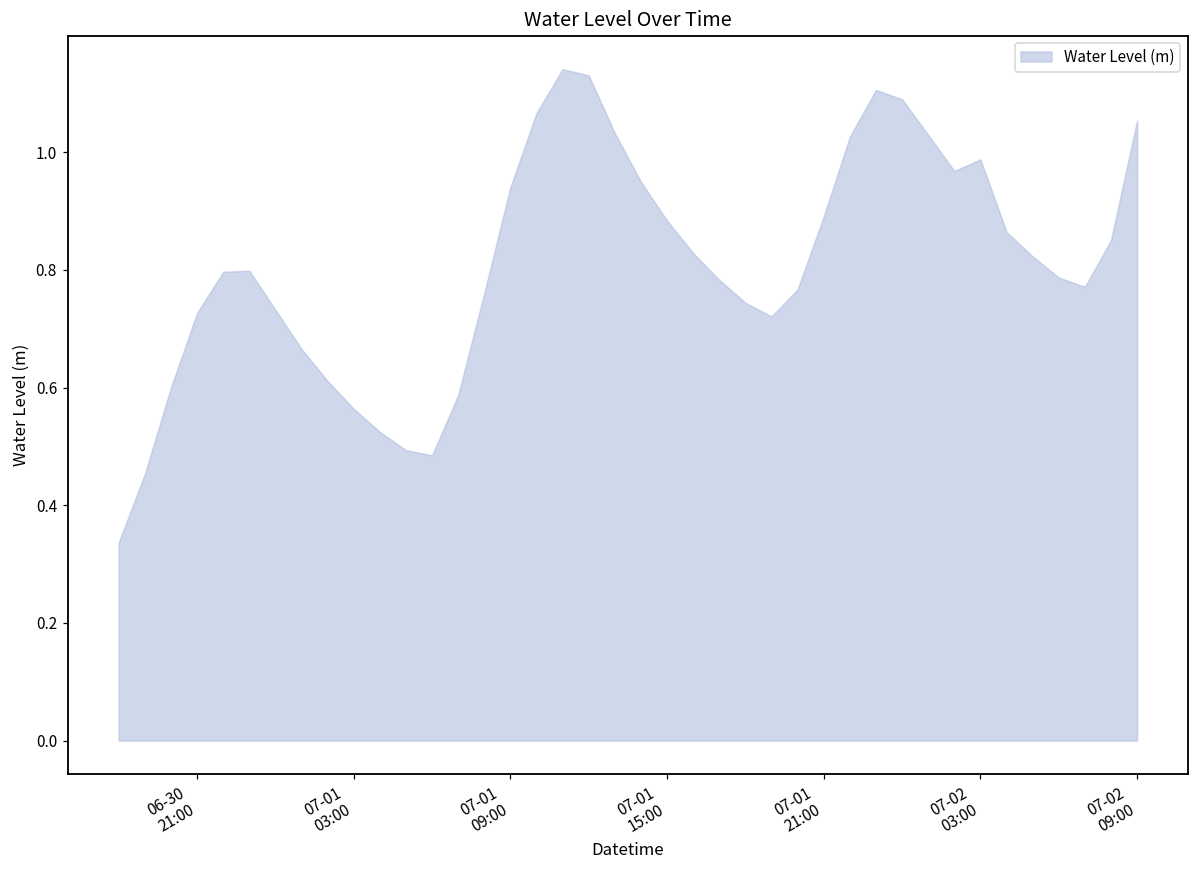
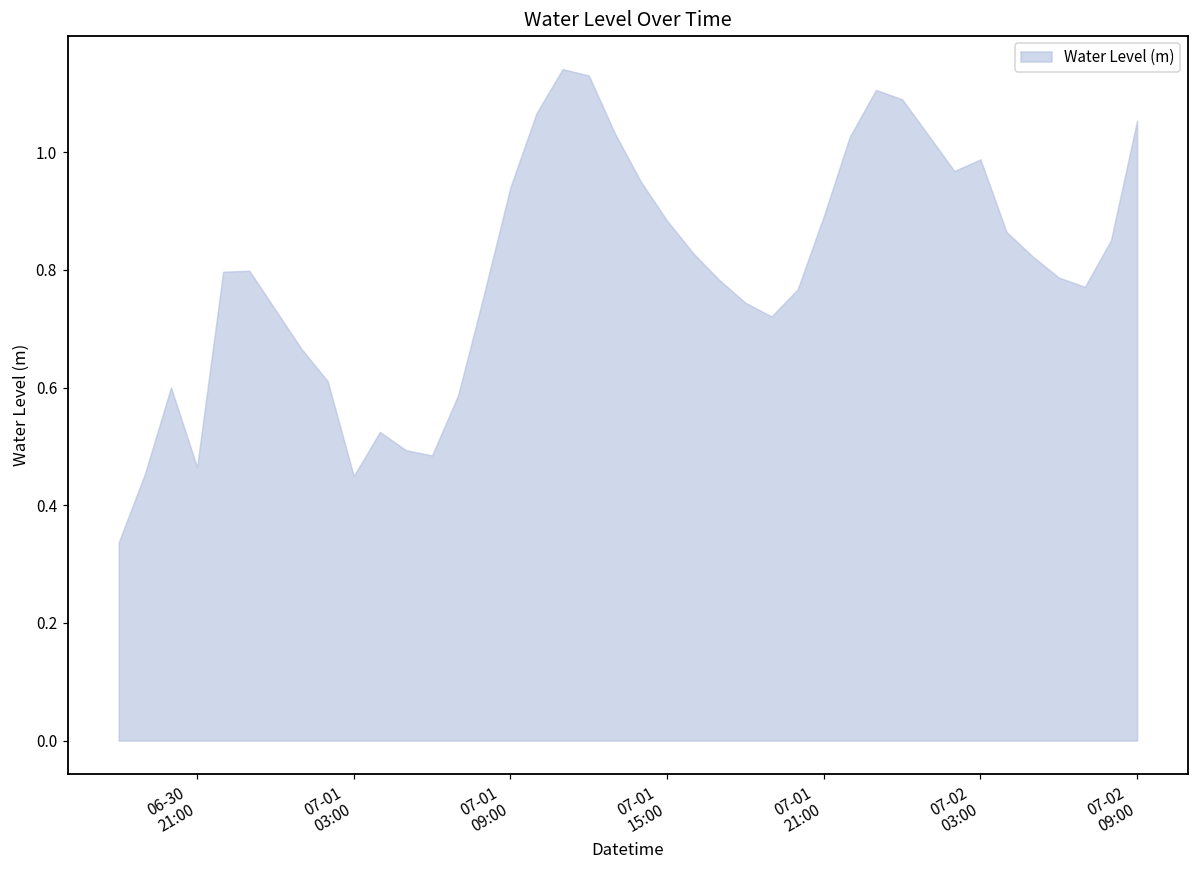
06-30 21:00: 0.73 -> 0.46
07-01 03:00: 0.56 -> 0.45
